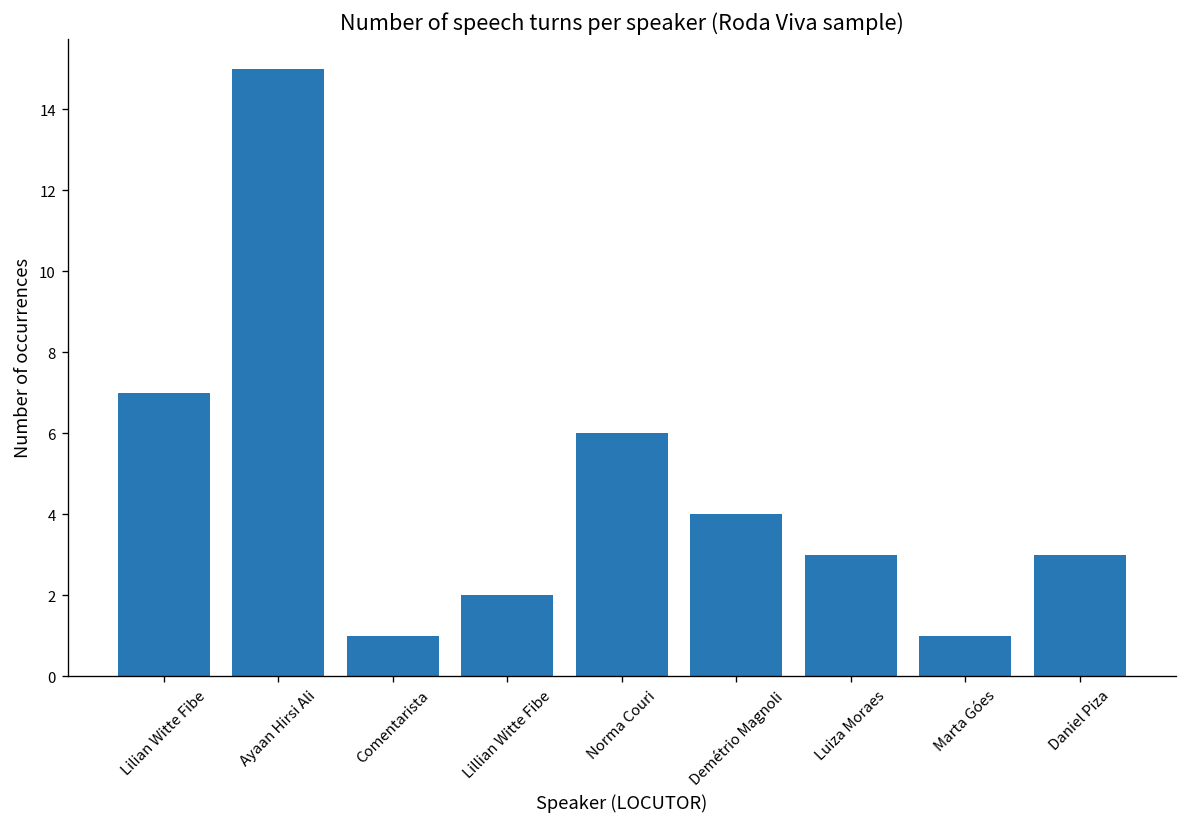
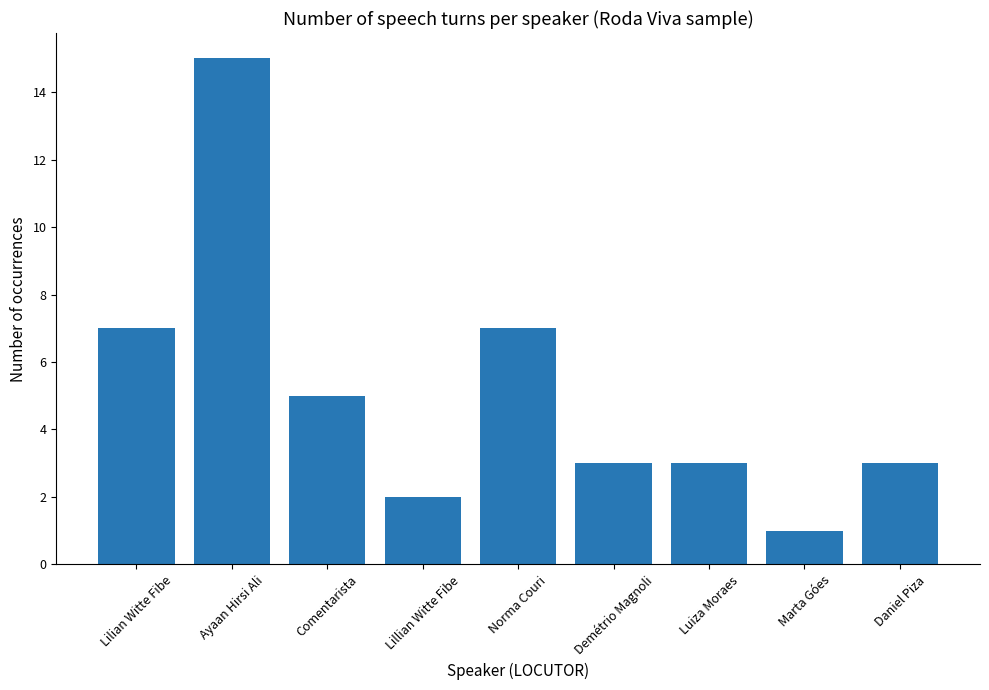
Comentarista: 1 -> 5
Norma Couri: 6 -> 7
Demétrio Magnoli: 4 -> 3
